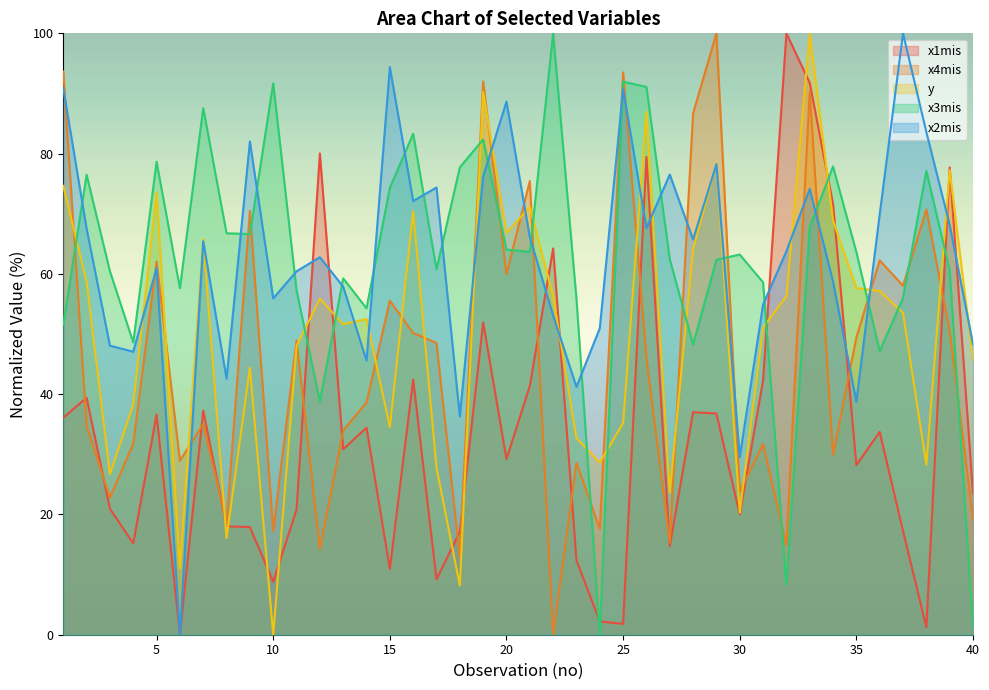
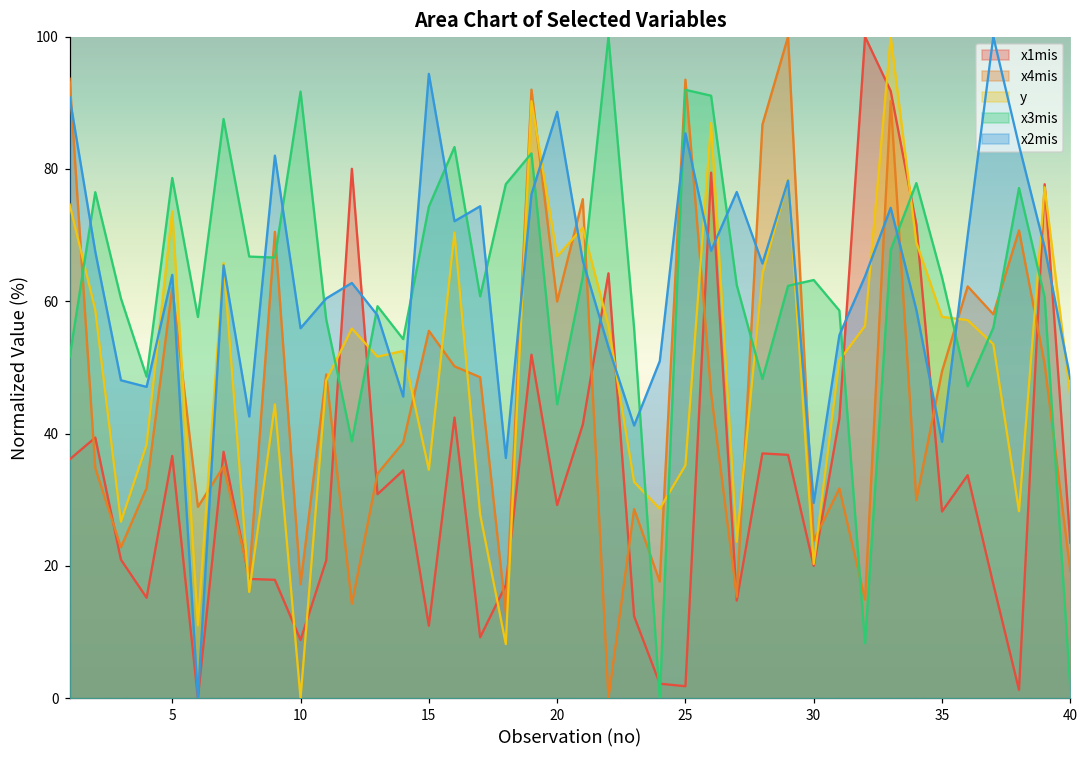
x2mis, 5: 61 -> 64
x3mis, 20: 64 -> 44
x2mis, 25: 91 -> 85
